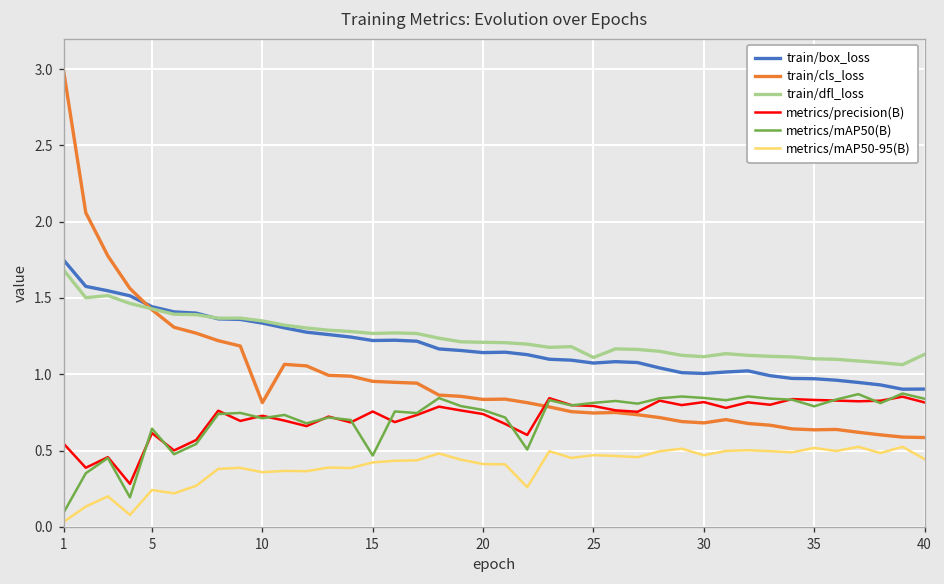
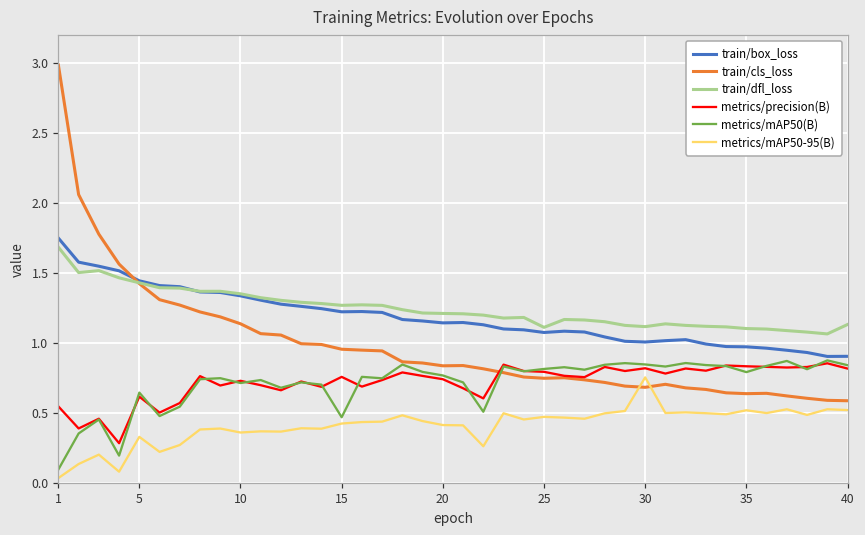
metrics/mAP50-95(B), 5: 0.24 -> 0.33
train/cls_loss, 10: 0.81 -> 1.14
metrics/mAP50-95(B), 30: 0.47 -> 0.75
metrics/mAP50-95(B), 40: 0.44 -> 0.52
